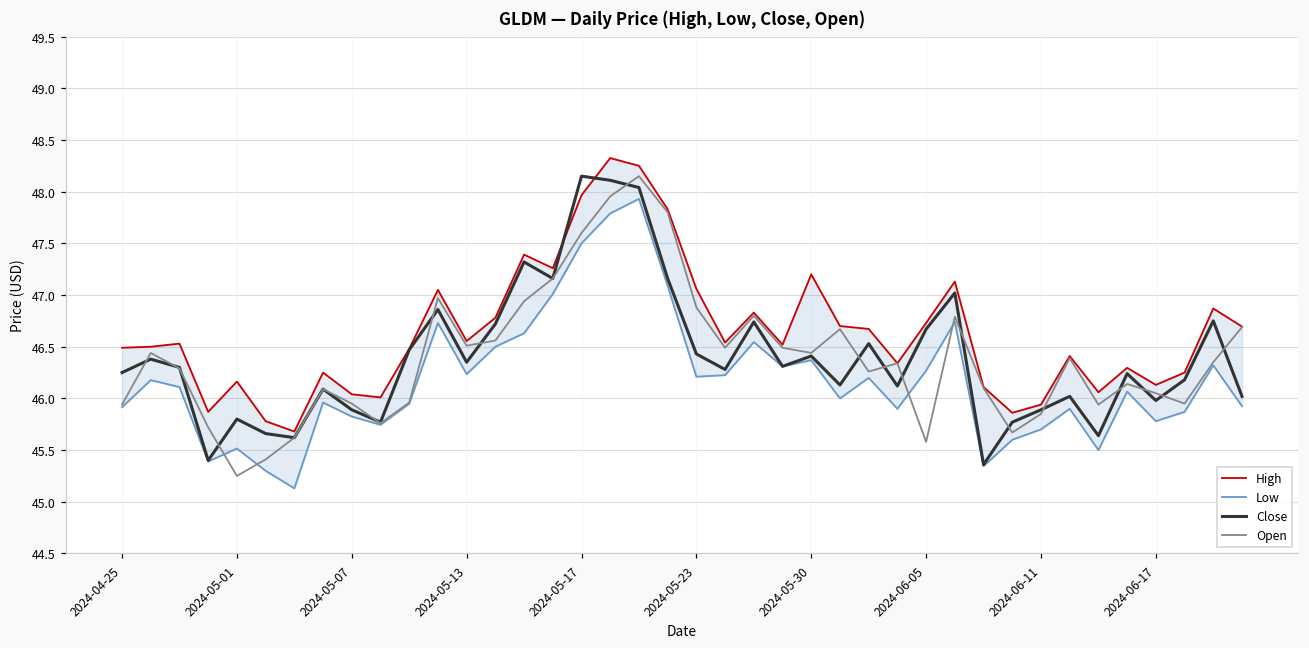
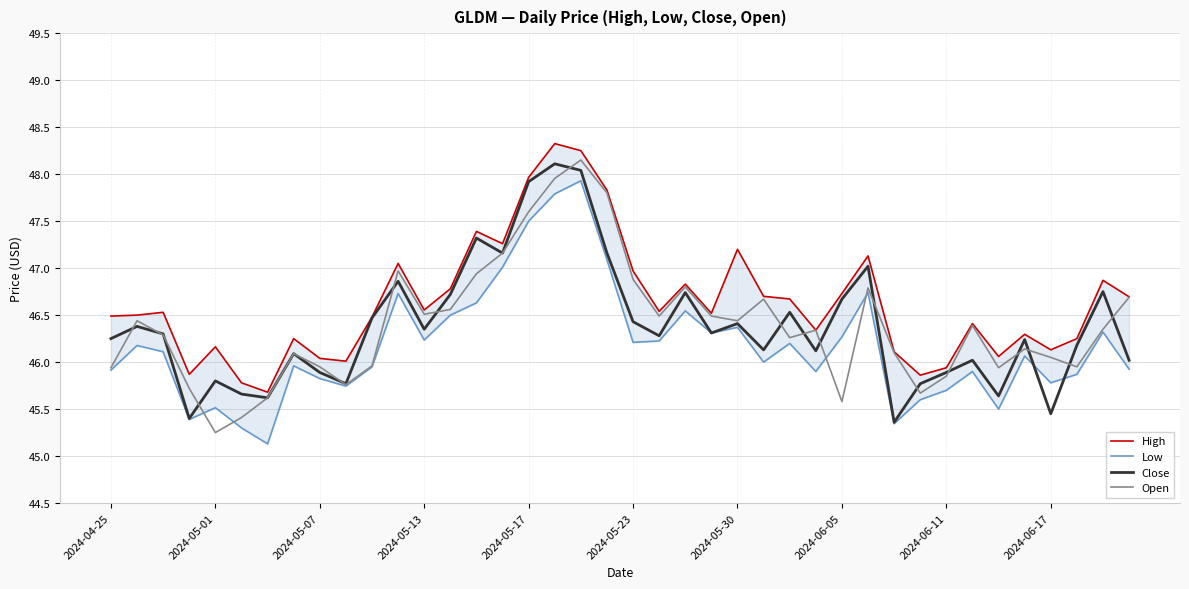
Close, 2024-05-17: 48.2 -> 47.9
High, 2024-05-23: 47.1 -> 47.0
Close, 2024-06-17: 46.0 -> 45.5
